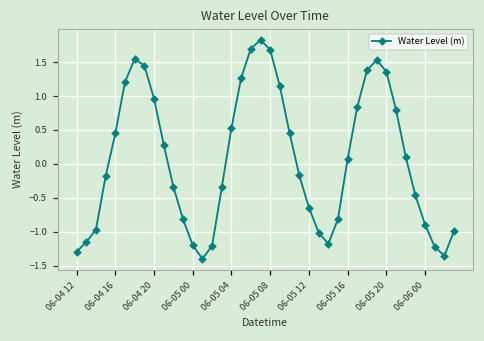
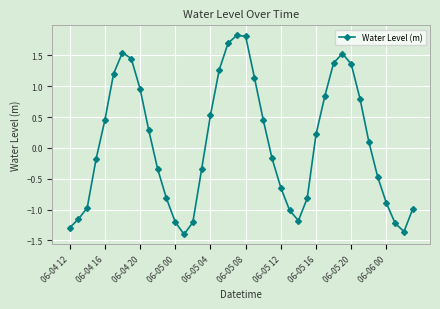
06-05 08: 1.7 -> 1.8
06-05 16: 0.1 -> 0.2
